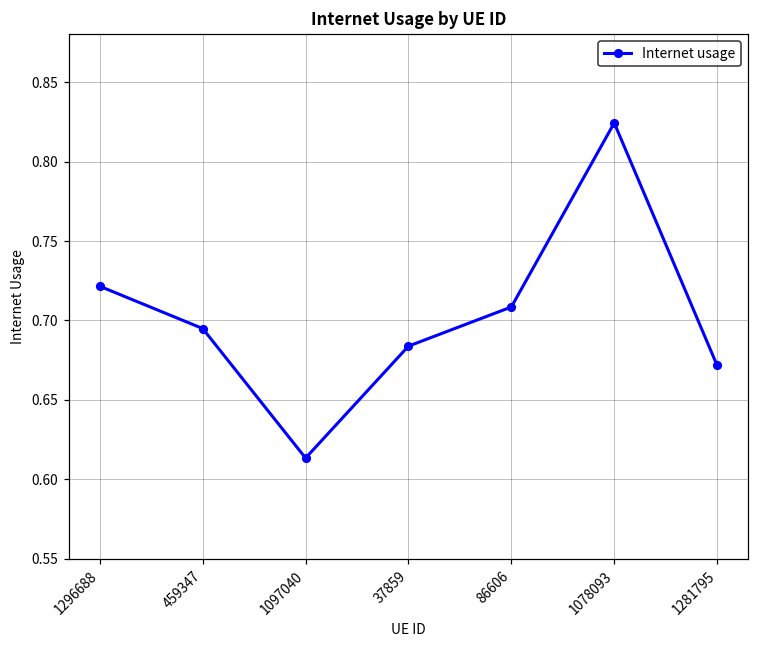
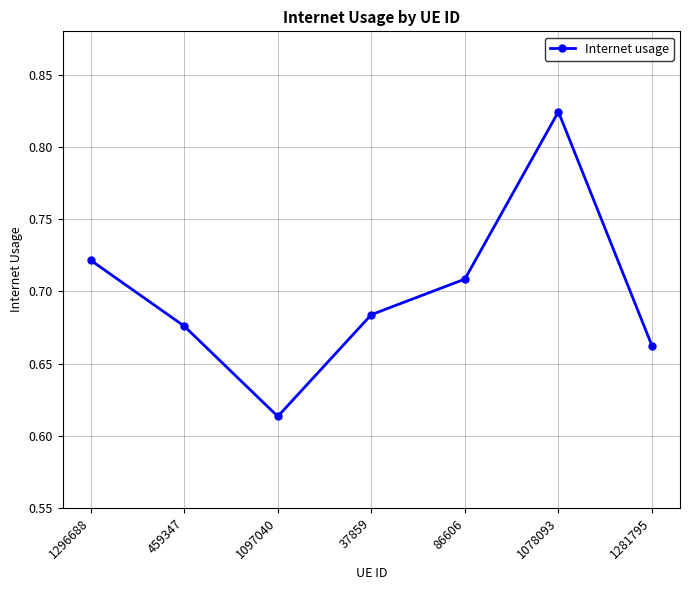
459347: 0.695 -> 0.676
1281795: 0.672 -> 0.662
